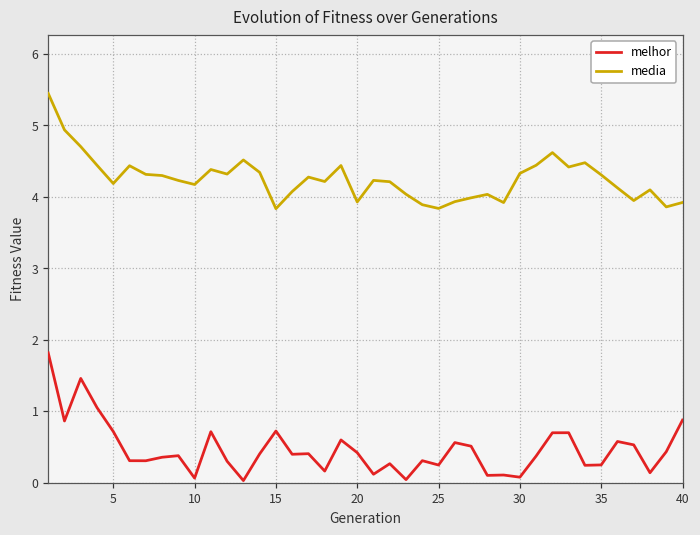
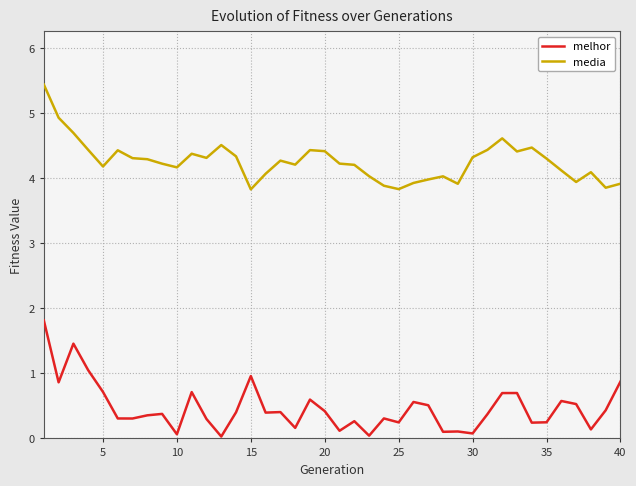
melhor, 15: 0.7 -> 1.0
media, 20: 3.9 -> 4.4
